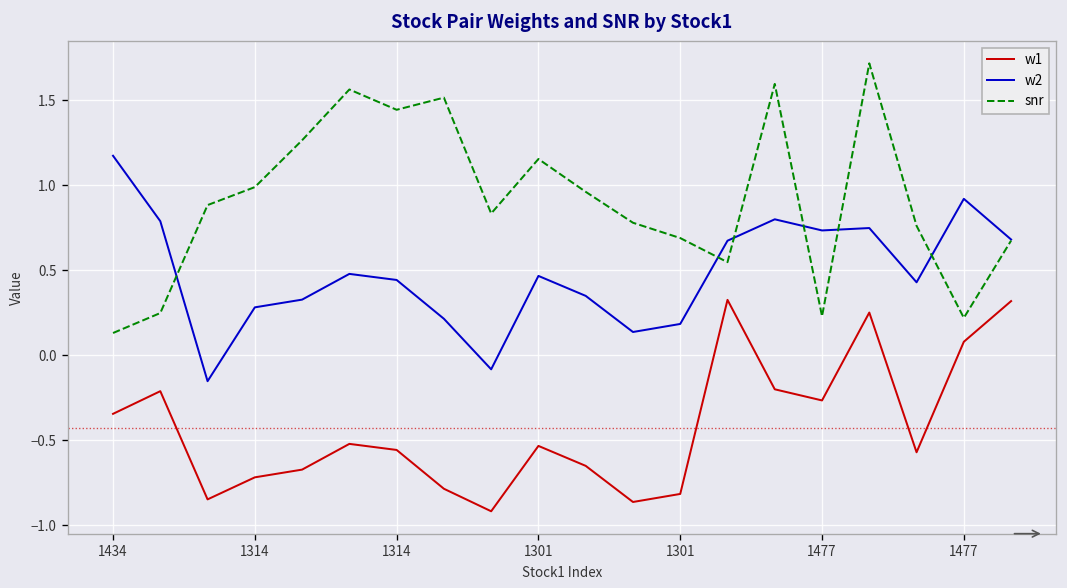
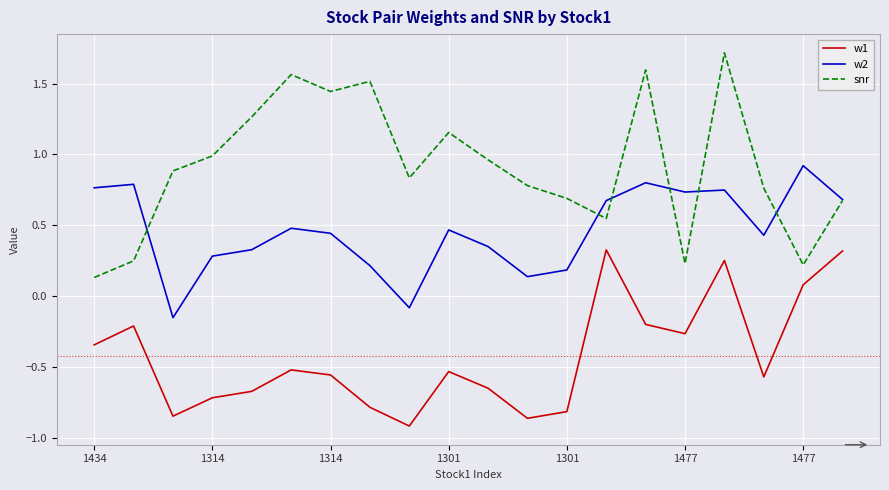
w2, 1434: 1.17 -> 0.76
